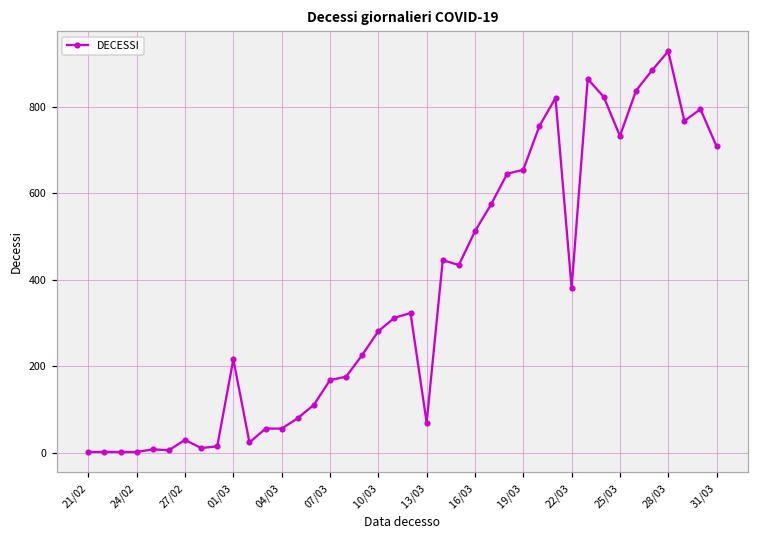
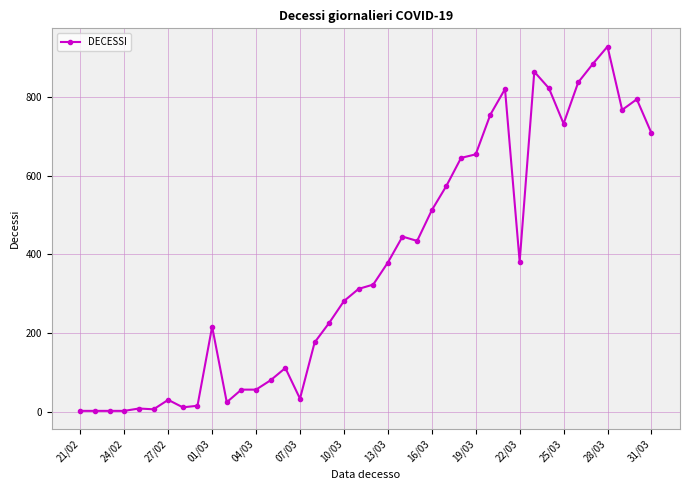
07/03: 170 -> 30
13/03: 70 -> 380
